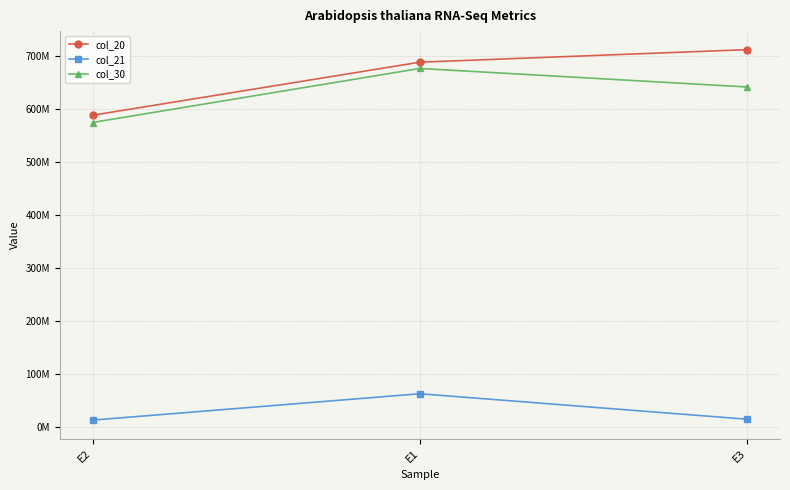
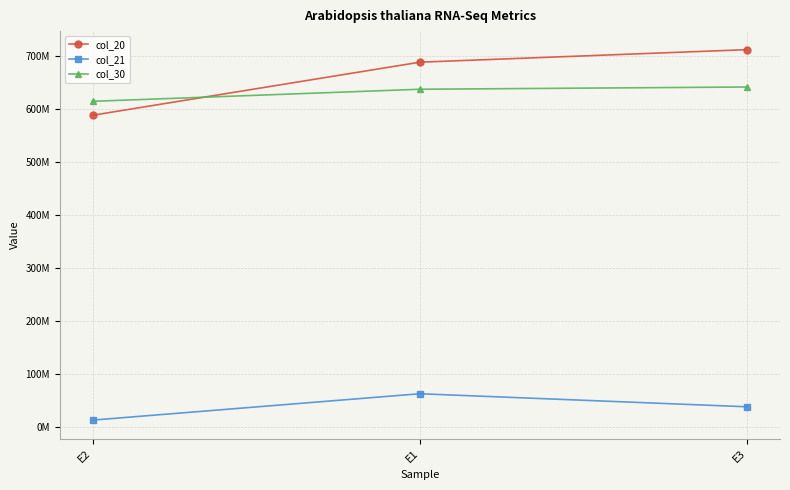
col_30, E2: 570000000 -> 610000000
col_30, E1: 680000000 -> 640000000
col_21, E3: 10000000 -> 40000000
